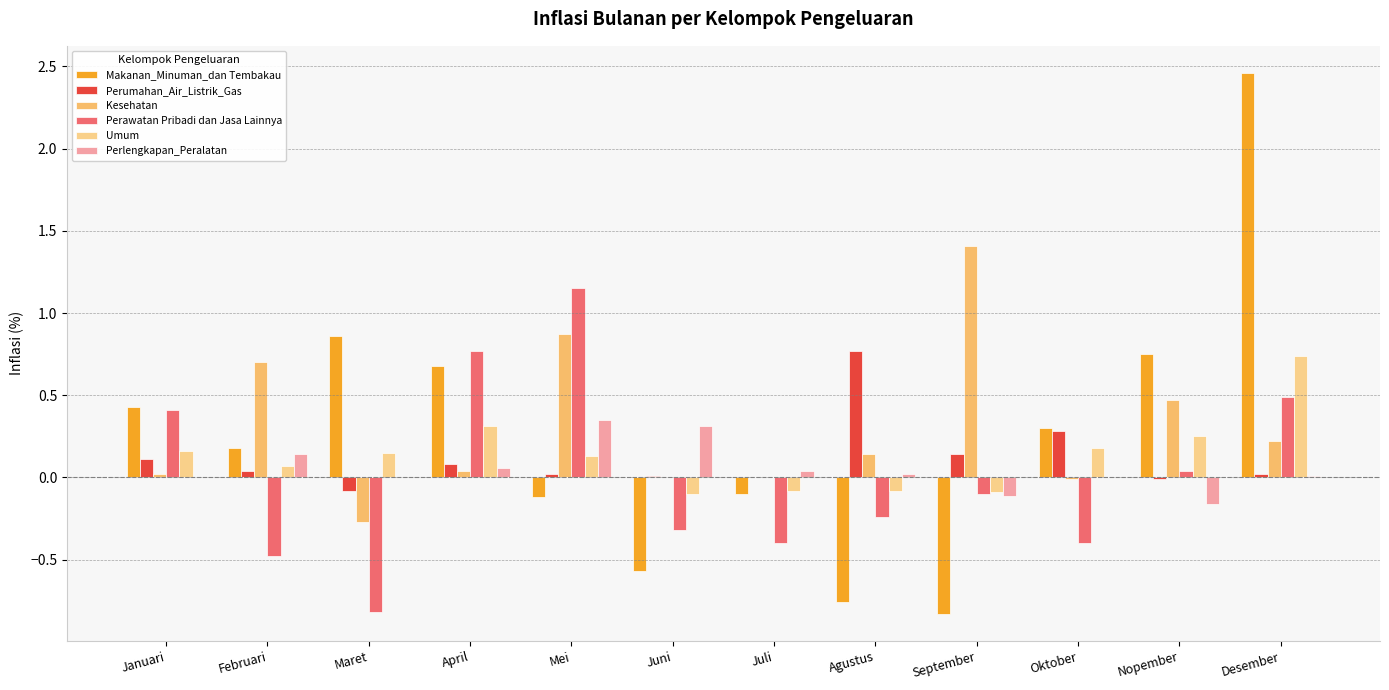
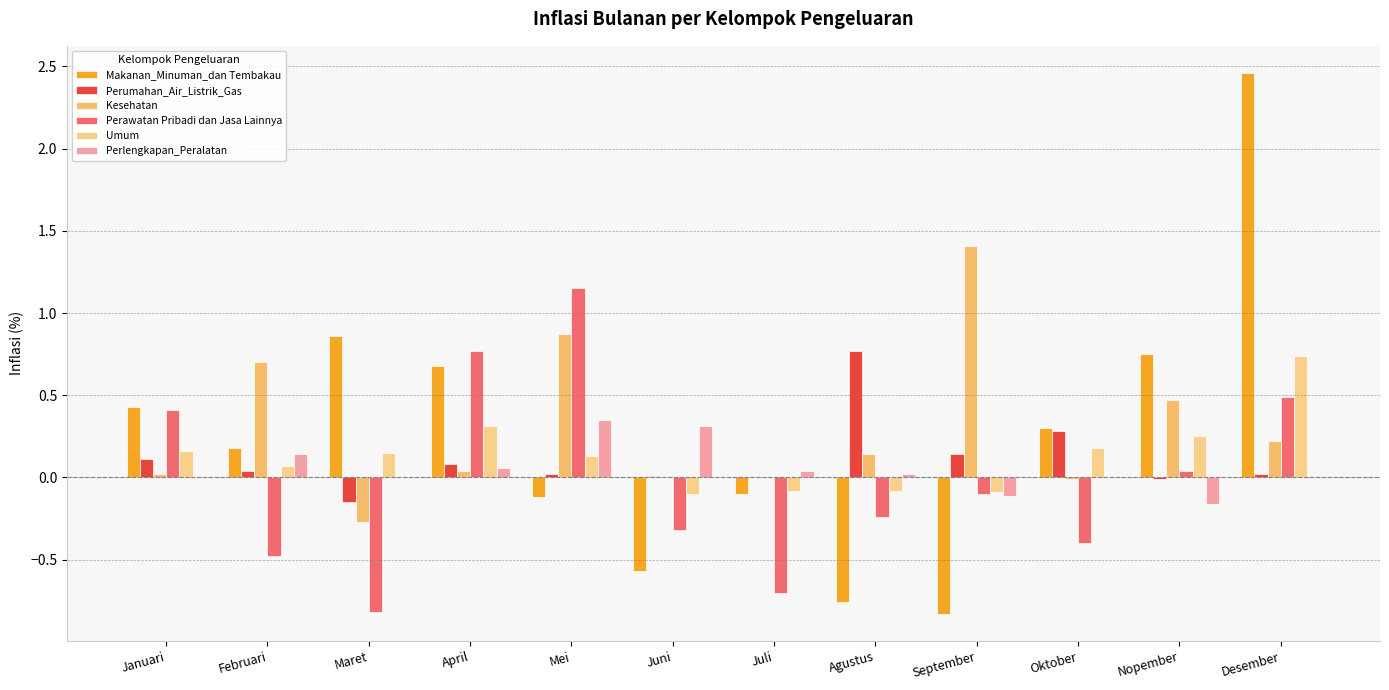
Perumahan_Air_Listrik_Gas, Maret: -0.08 -> -0.15
Perawatan Pribadi dan Jasa Lainnya, Juli: -0.4 -> -0.7
